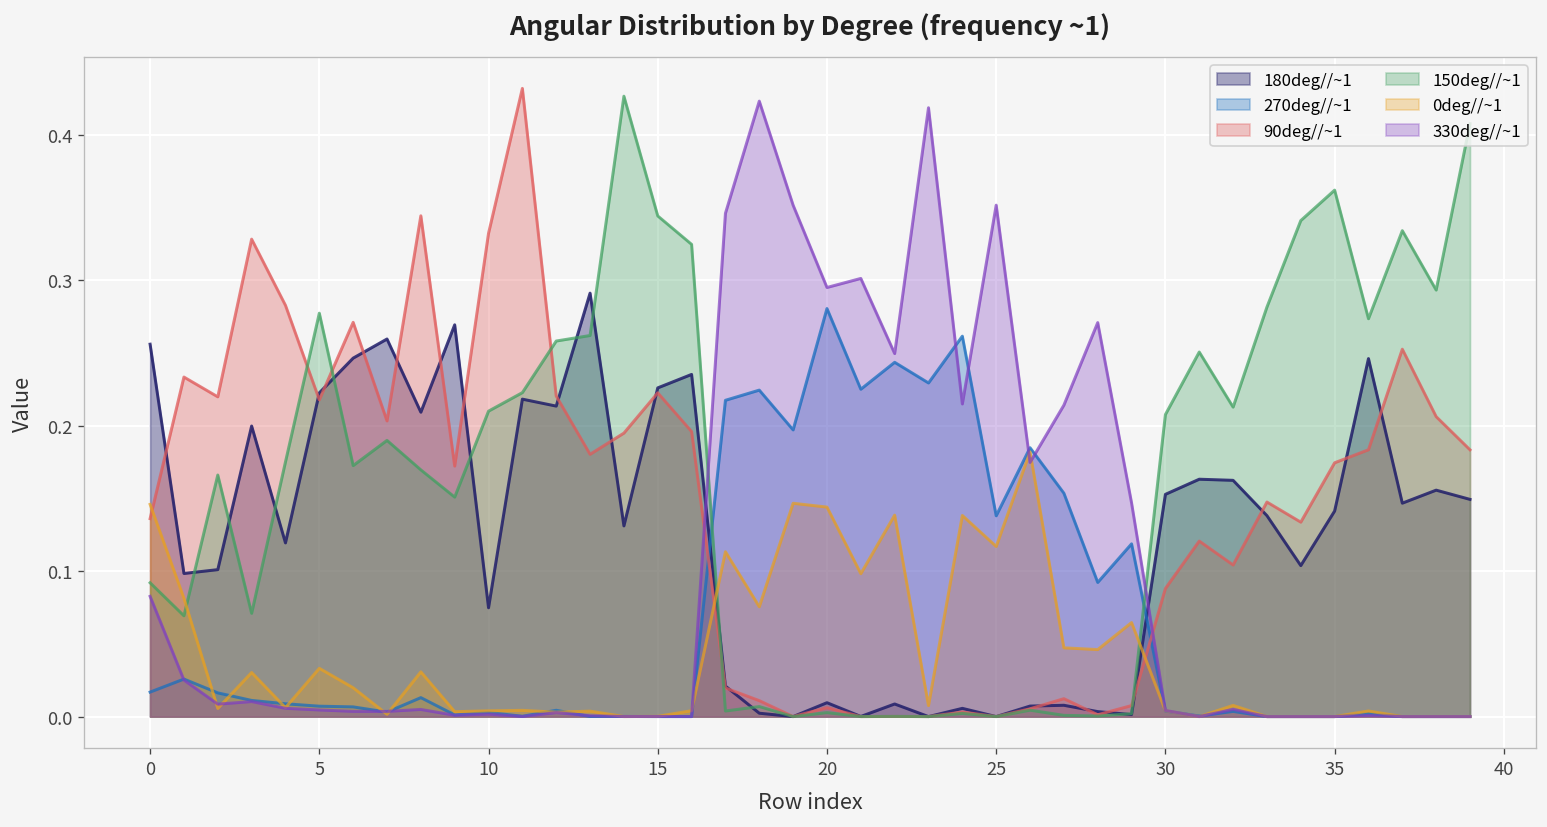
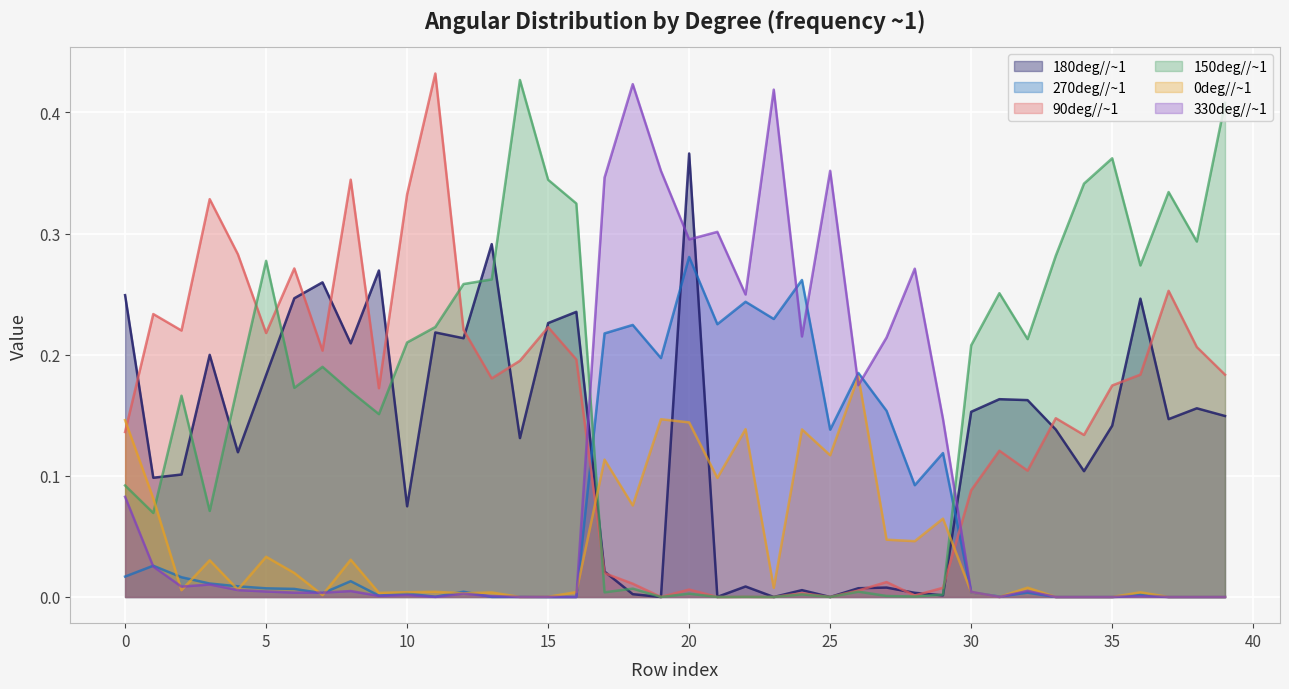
180deg//~1, 0: 0.256 -> 0.249
180deg//~1, 5: 0.223 -> 0.183
180deg//~1, 20: 0.010 -> 0.366
